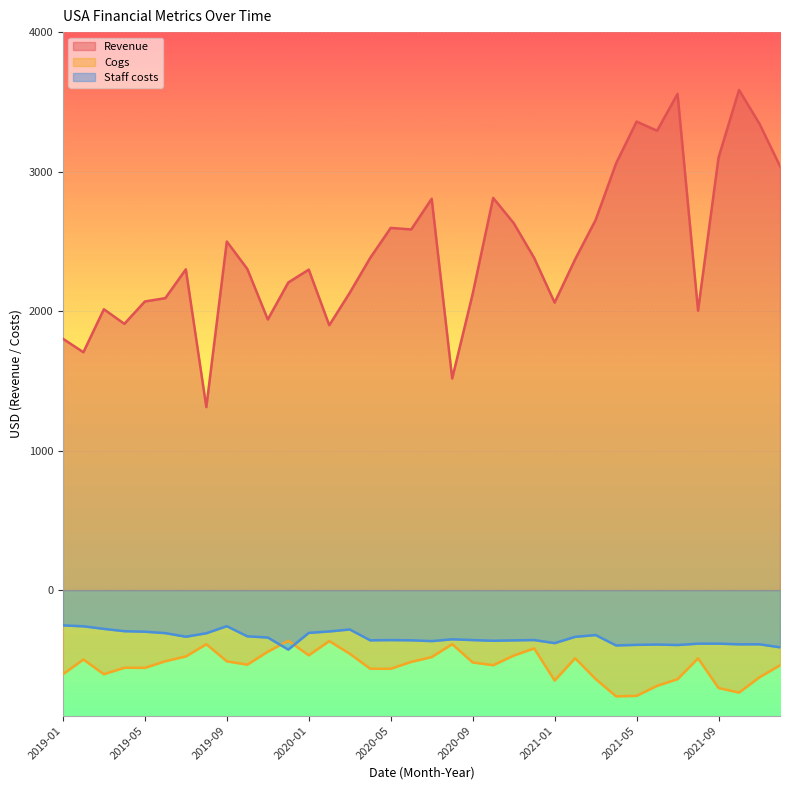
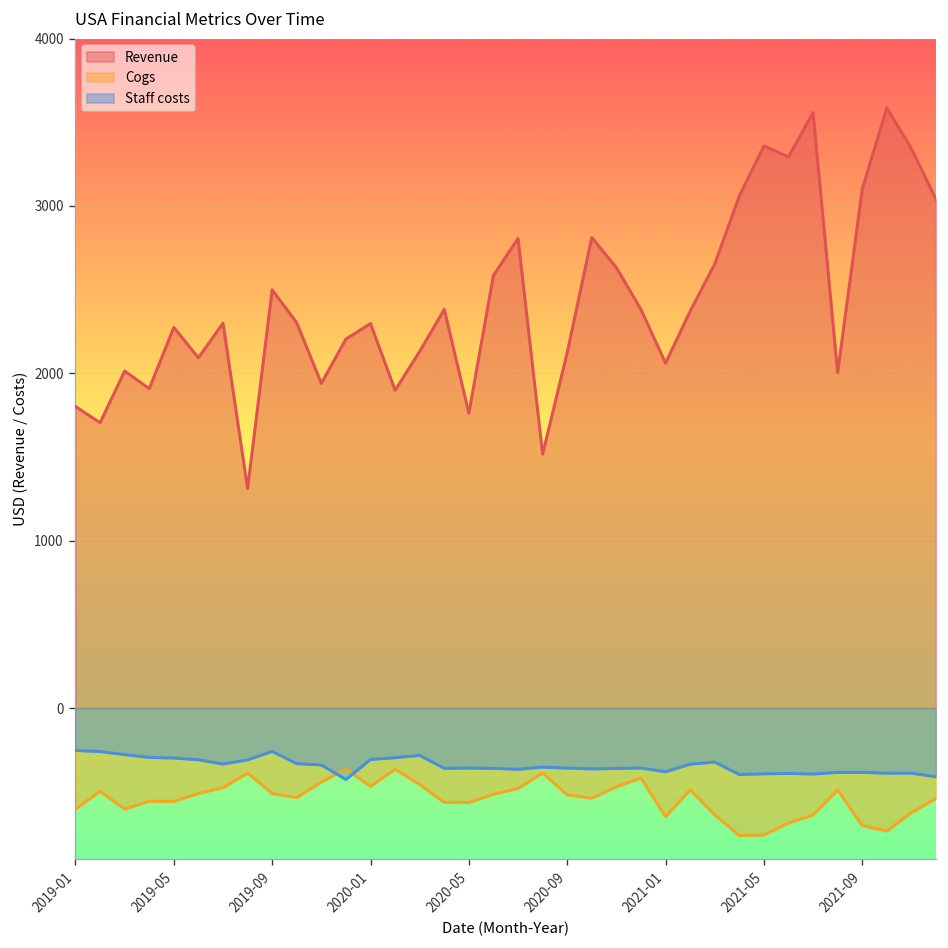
Revenue, 2019-05: 2070 -> 2270
Revenue, 2020-05: 2600 -> 1760
